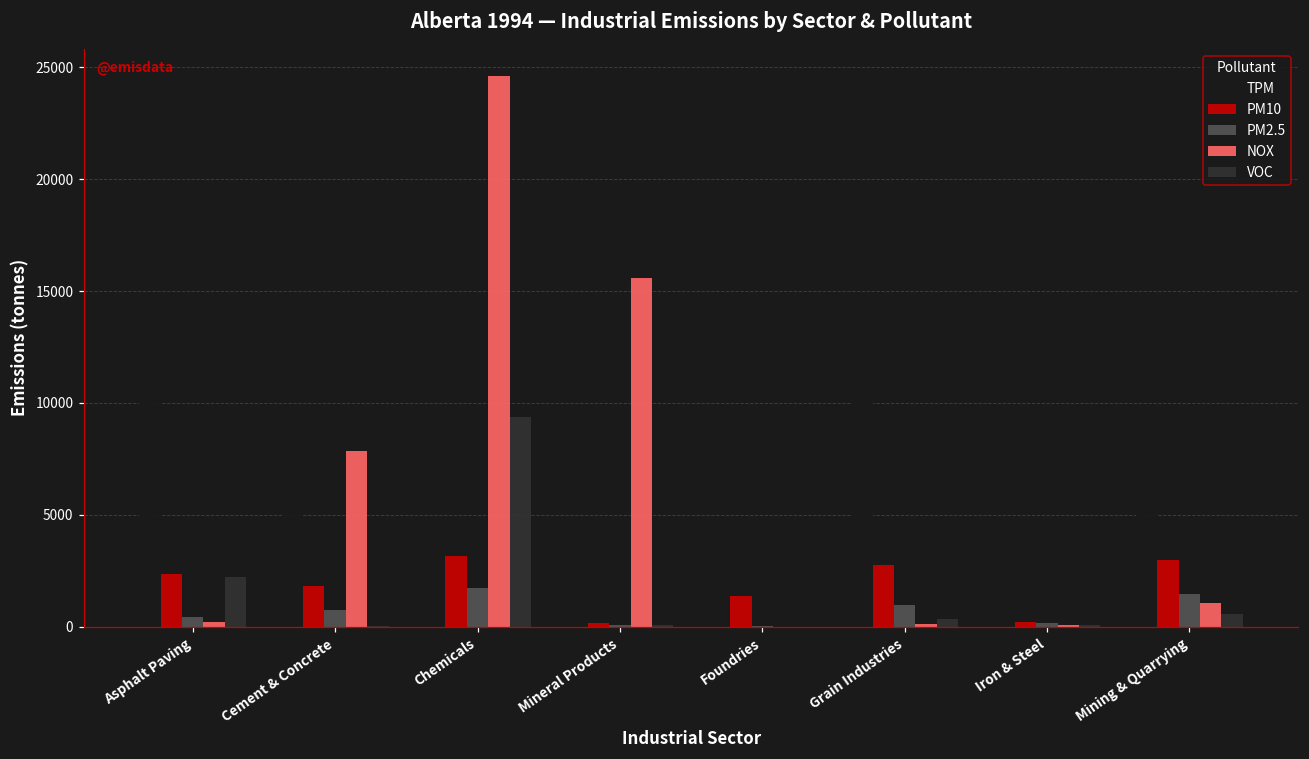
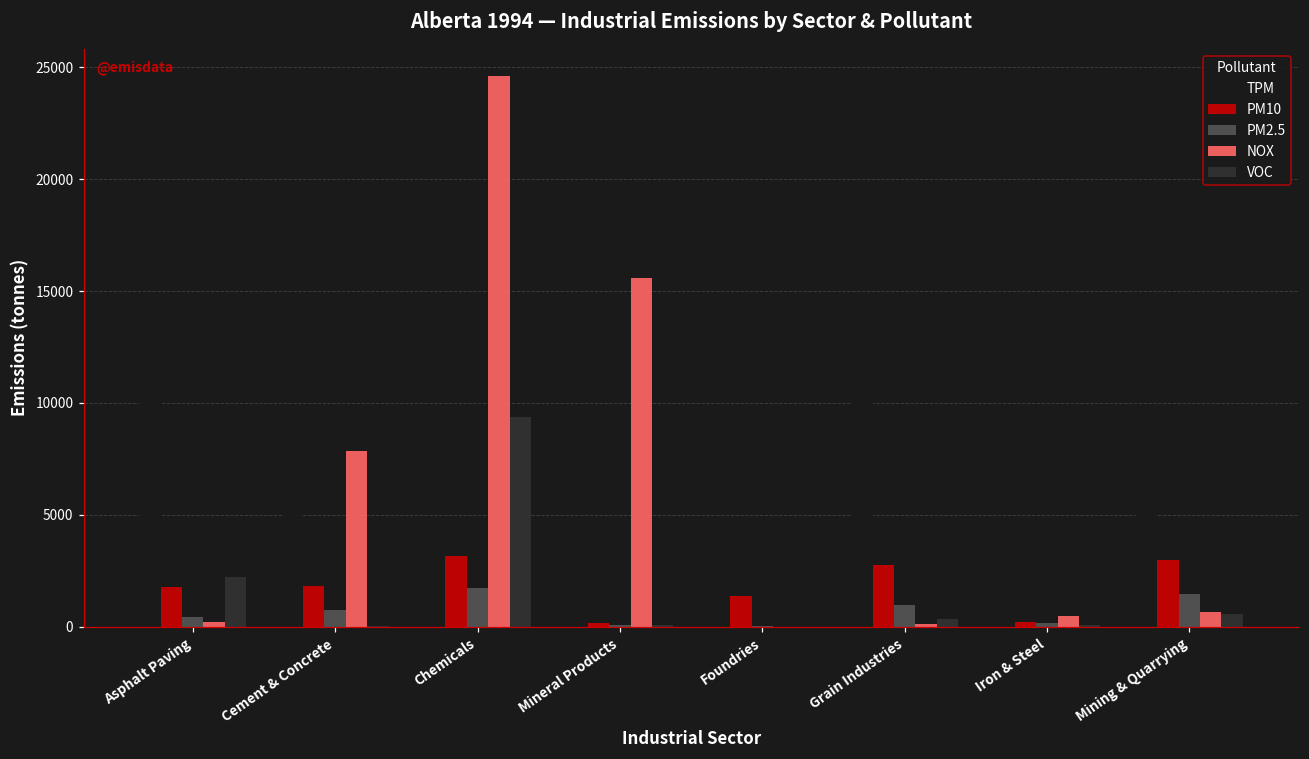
PM10, Asphalt Paving: 2400 -> 1800
NOX, Iron & Steel: 100 -> 500
NOX, Mining & Quarrying: 1100 -> 700
